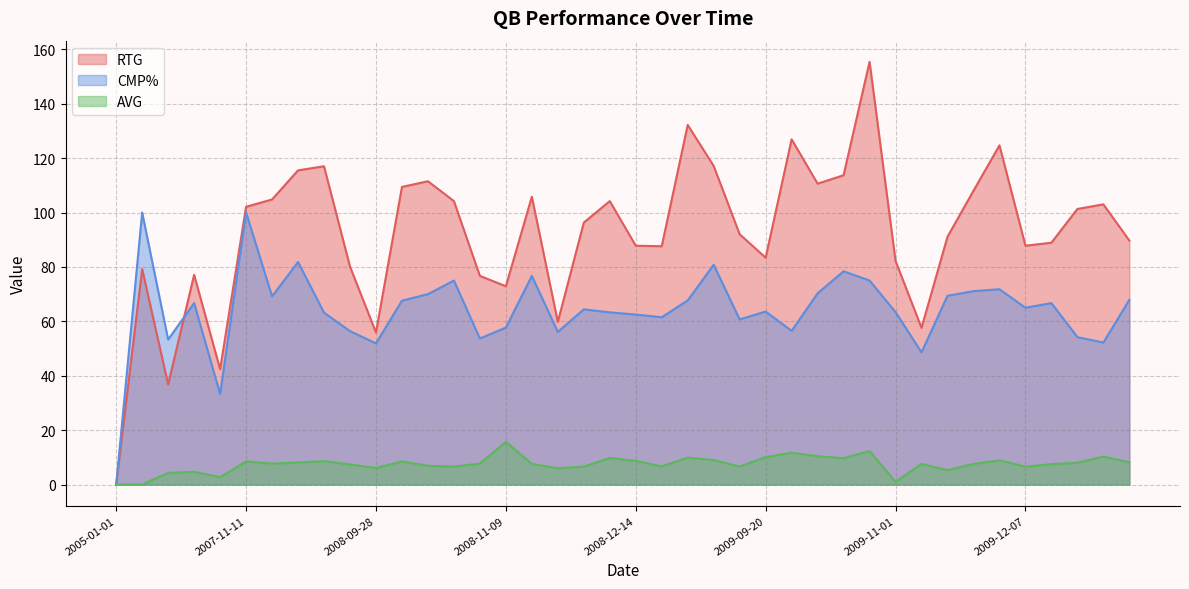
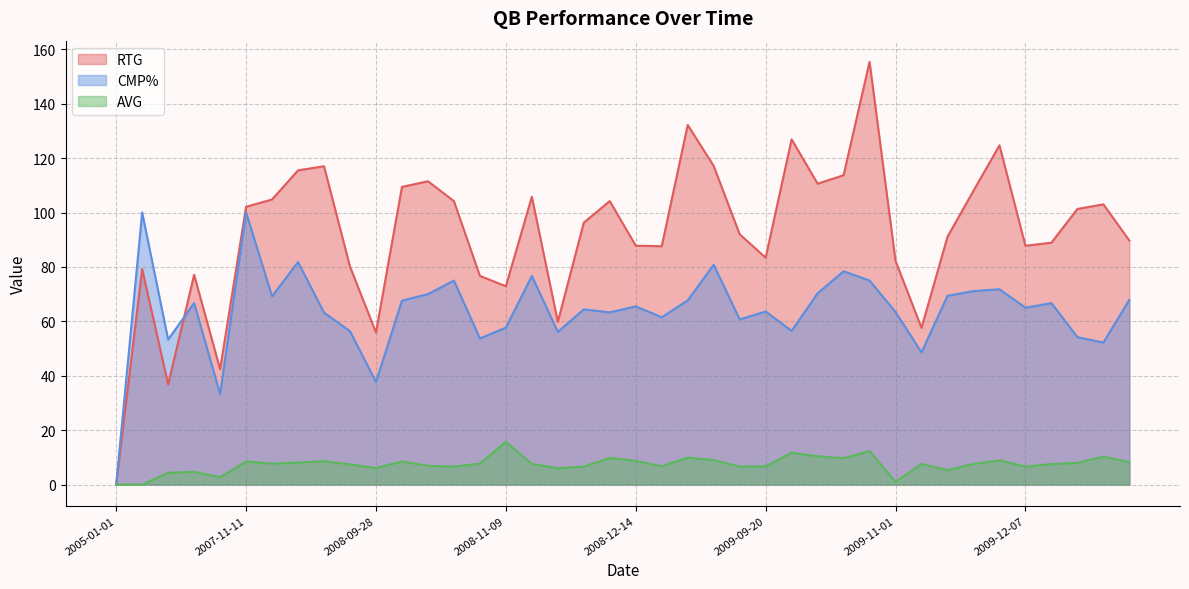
CMP%, 2008-09-28: 52 -> 38
CMP%, 2008-12-14: 63 -> 66
AVG, 2009-09-20: 10 -> 7
